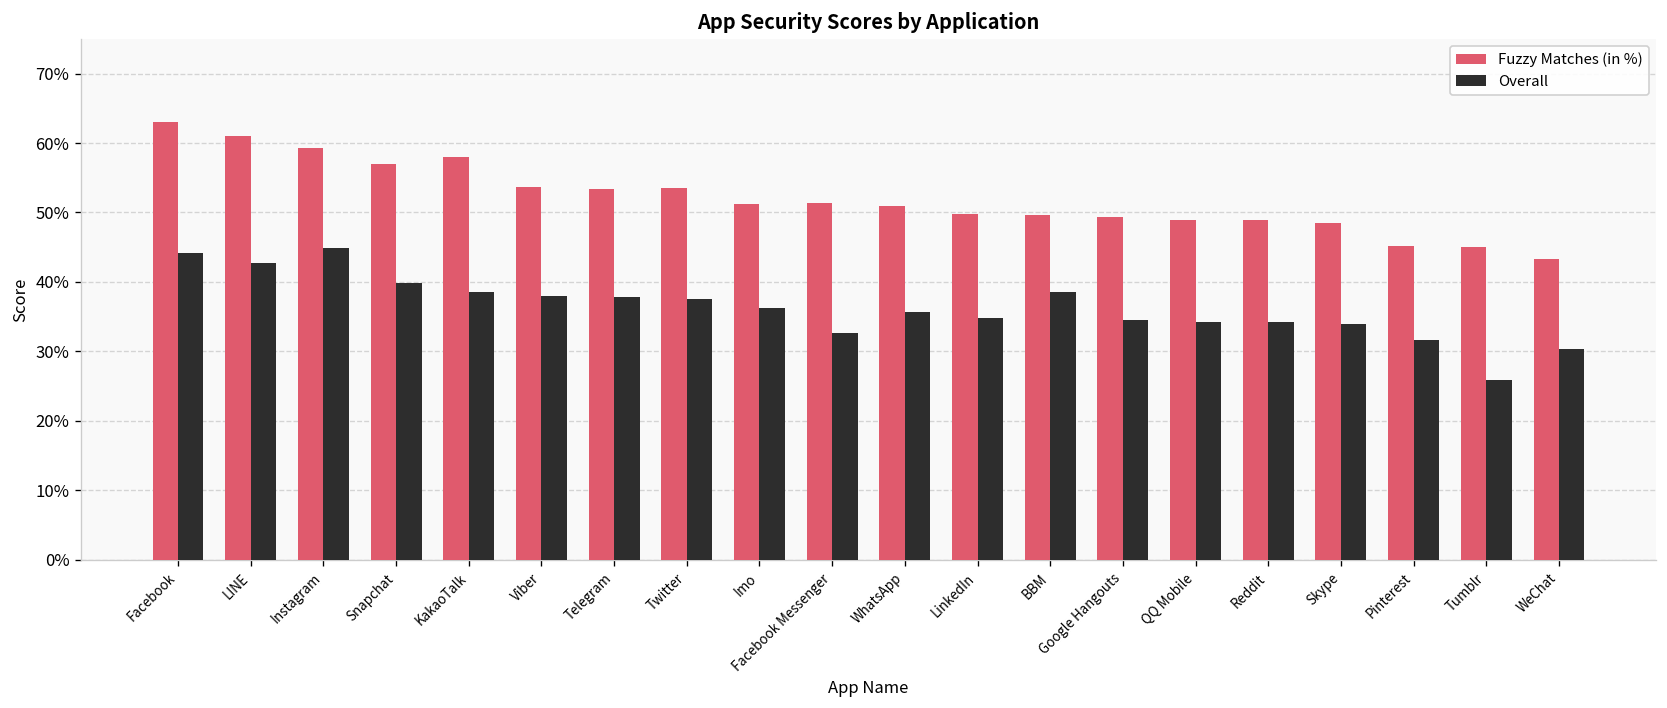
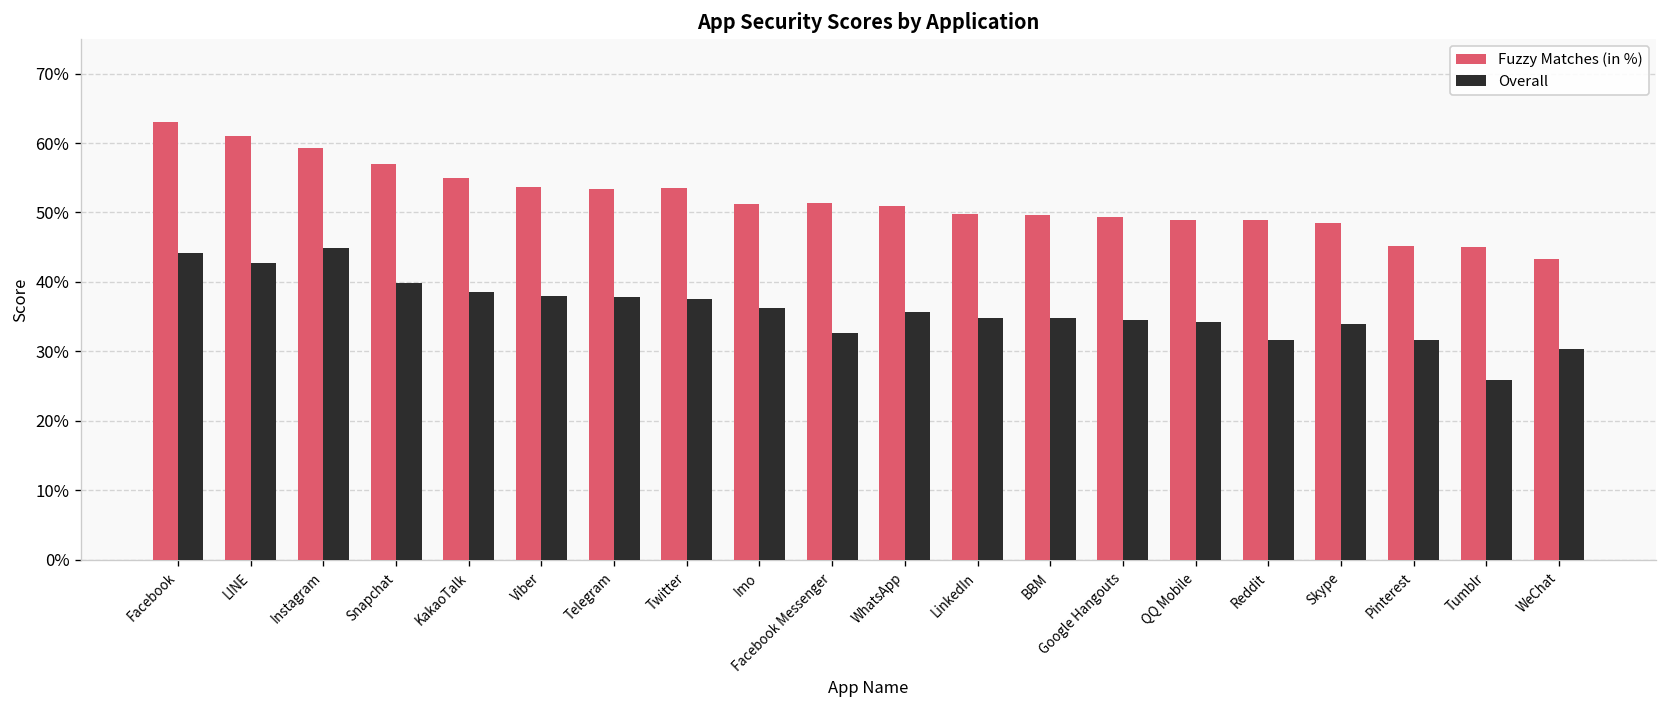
Fuzzy Matches (in %), KakaoTalk: 58% -> 55%
Overall, BBM: 39% -> 35%
Overall, Reddit: 34% -> 32%
